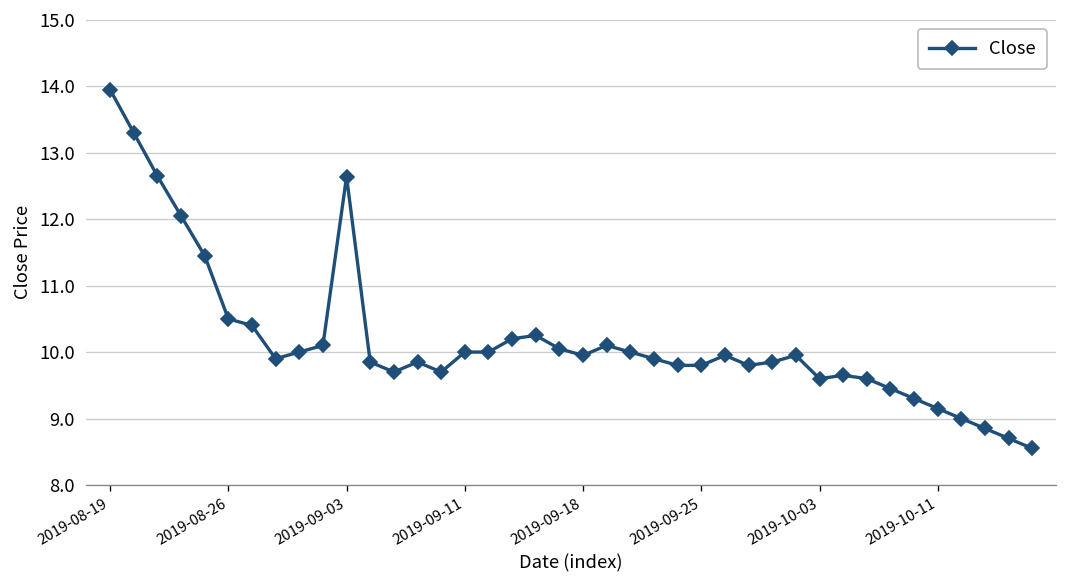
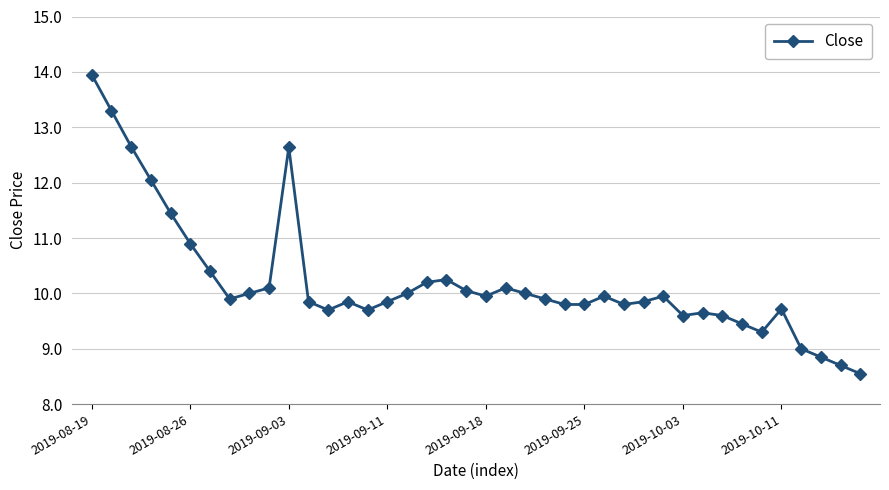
2019-08-26: 10.5 -> 10.9
2019-09-11: 10.0 -> 9.9
2019-10-11: 9.2 -> 9.7
